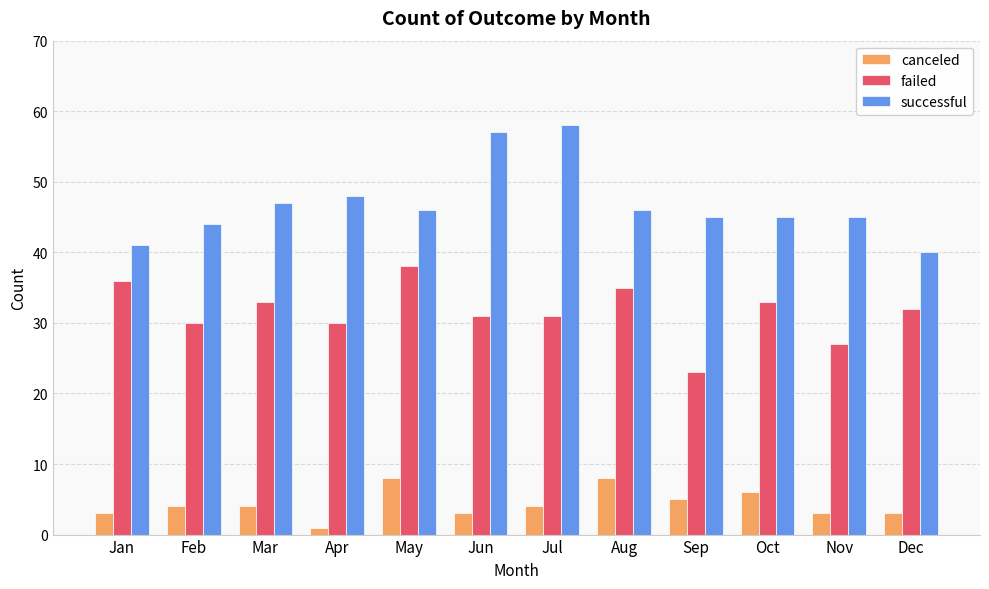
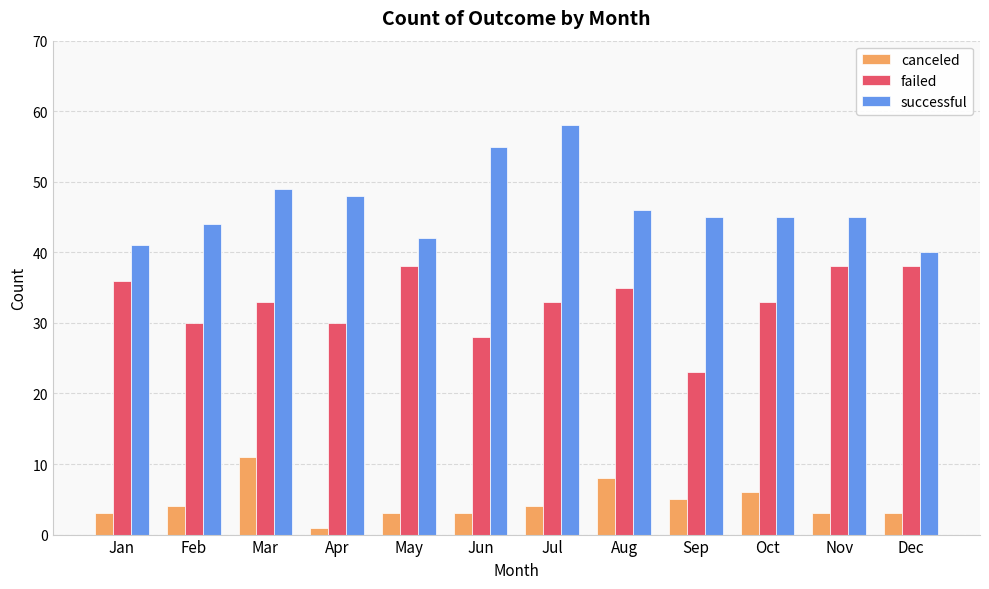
canceled, Mar: 4 -> 11
successful, Mar: 47 -> 49
canceled, May: 8 -> 3
successful, May: 46 -> 42
failed, Jun: 31 -> 28
successful, Jun: 57 -> 55
failed, Jul: 31 -> 33
failed, Nov: 27 -> 38
failed, Dec: 32 -> 38
